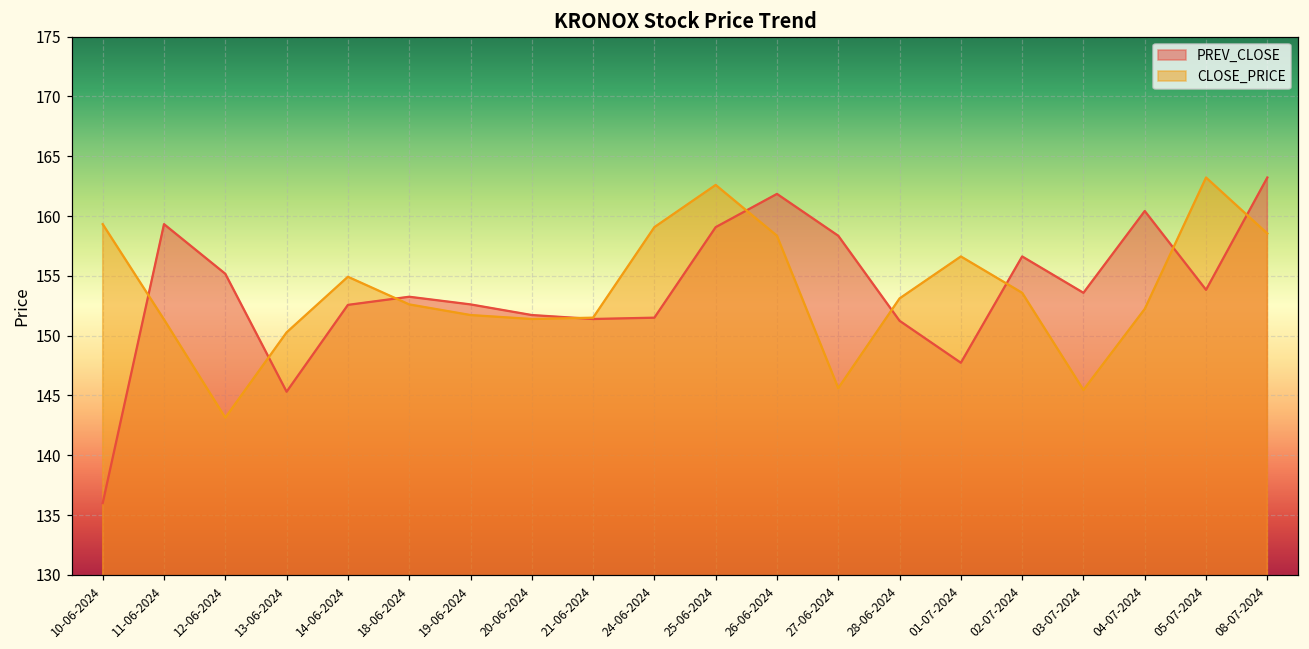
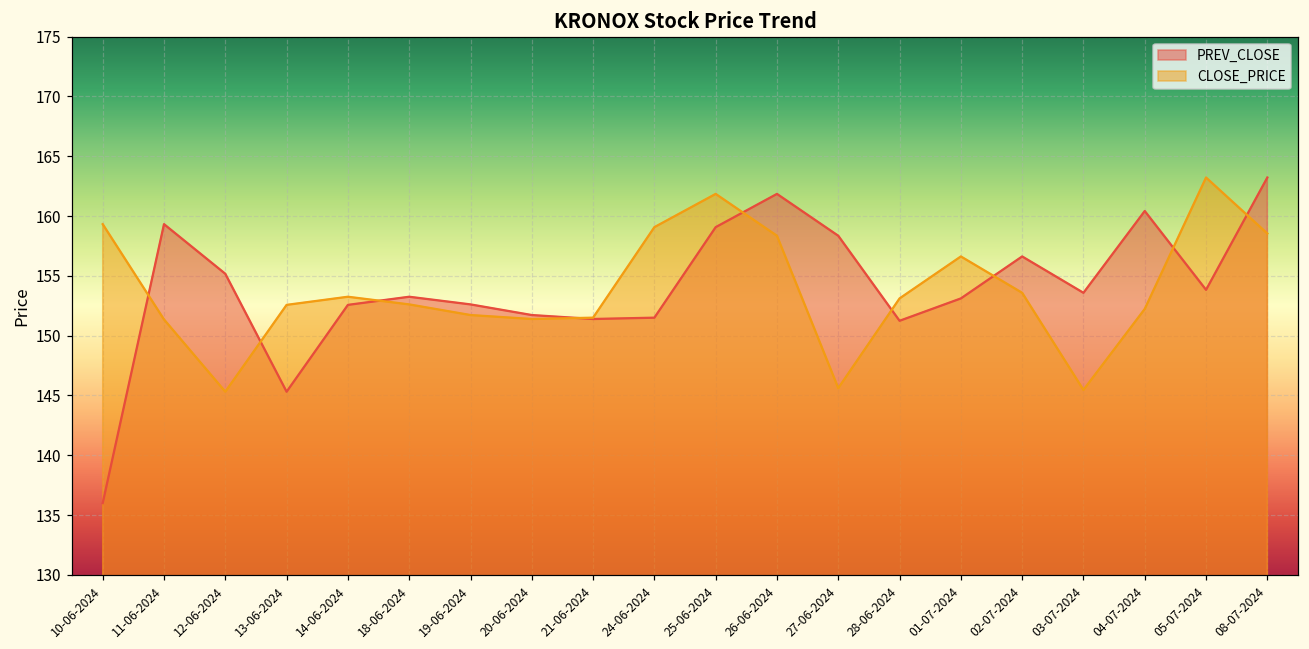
CLOSE_PRICE, 12-06-2024: 143.1 -> 145.3
CLOSE_PRICE, 13-06-2024: 150.3 -> 152.6
CLOSE_PRICE, 14-06-2024: 154.9 -> 153.3
CLOSE_PRICE, 25-06-2024: 162.6 -> 161.9
PREV_CLOSE, 01-07-2024: 147.7 -> 153.1
